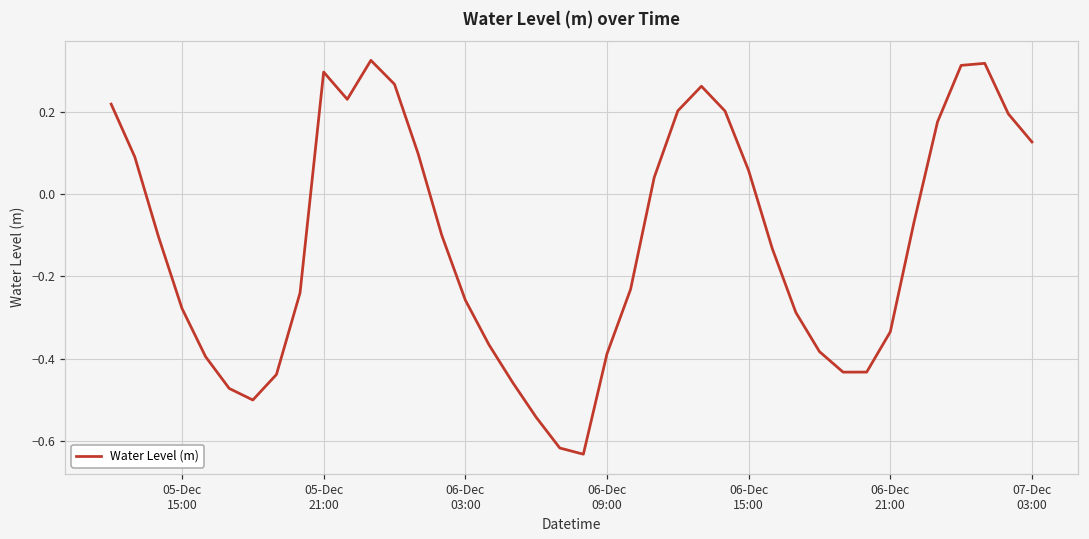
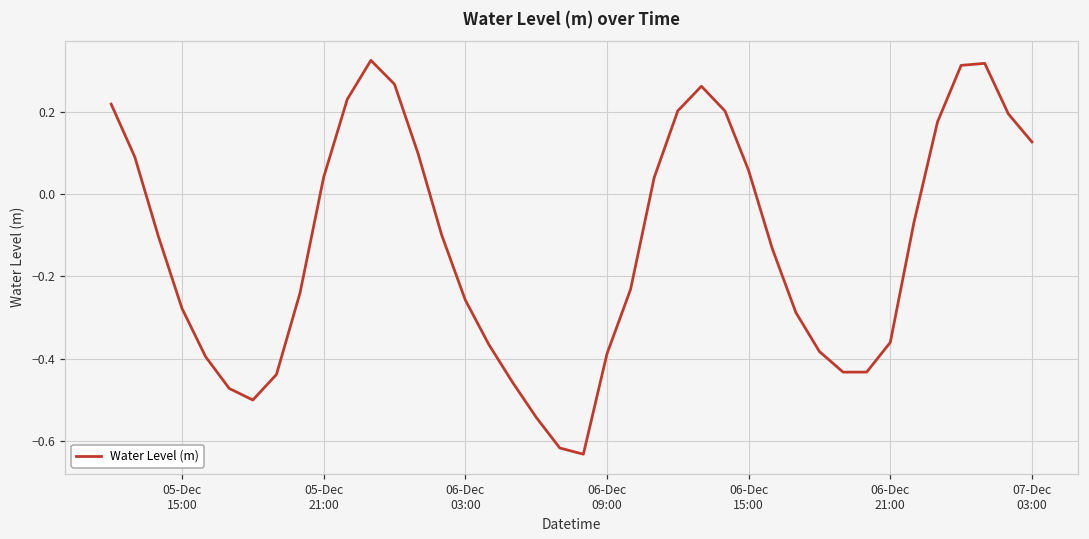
05-Dec 21:00: 0.30 -> 0.04
06-Dec 21:00: -0.33 -> -0.36
